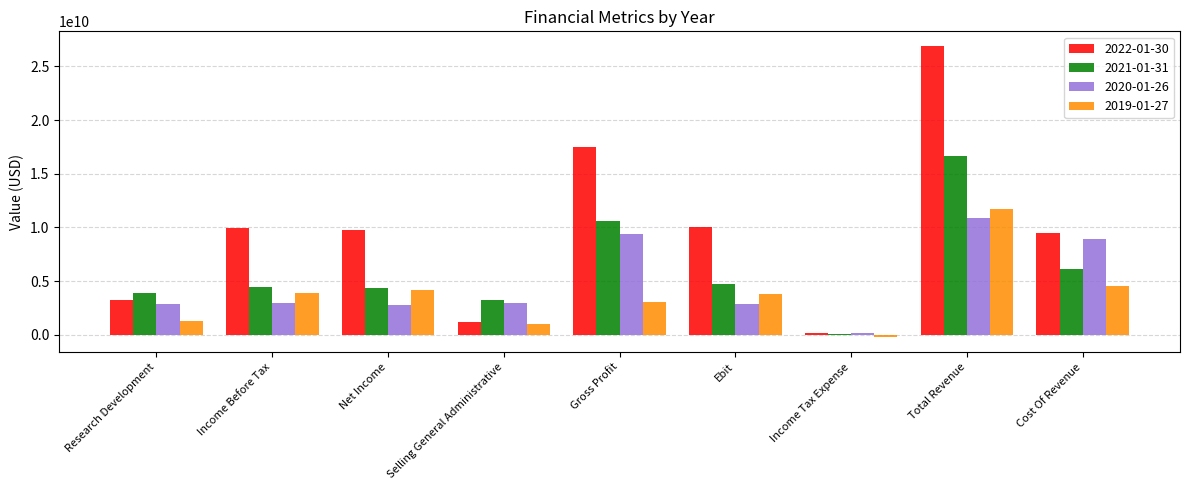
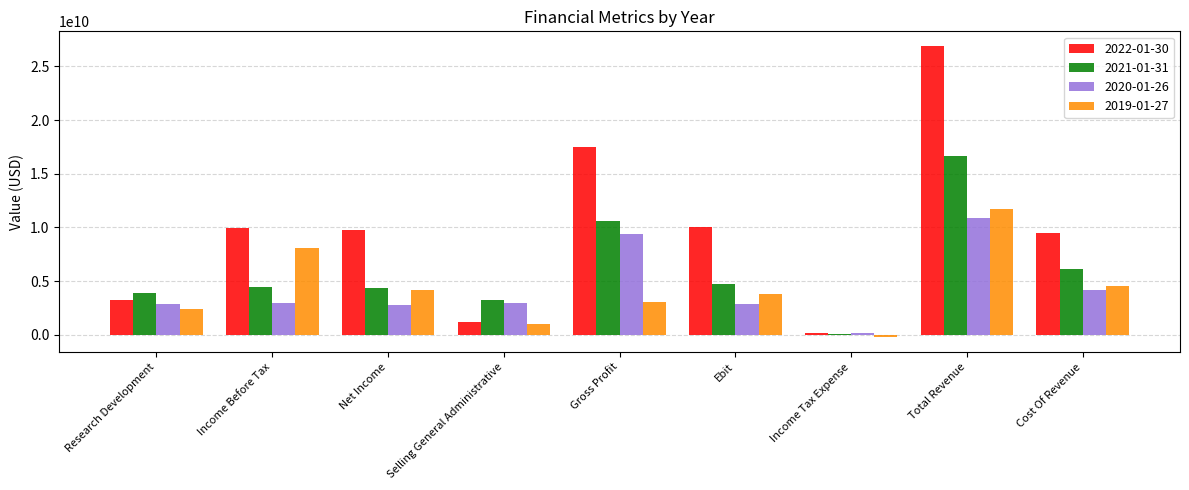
2019-01-27, Research Development: 1300000000 -> 2400000000
2019-01-27, Income Before Tax: 3900000000 -> 8100000000
2020-01-26, Cost Of Revenue: 9000000000 -> 4200000000
